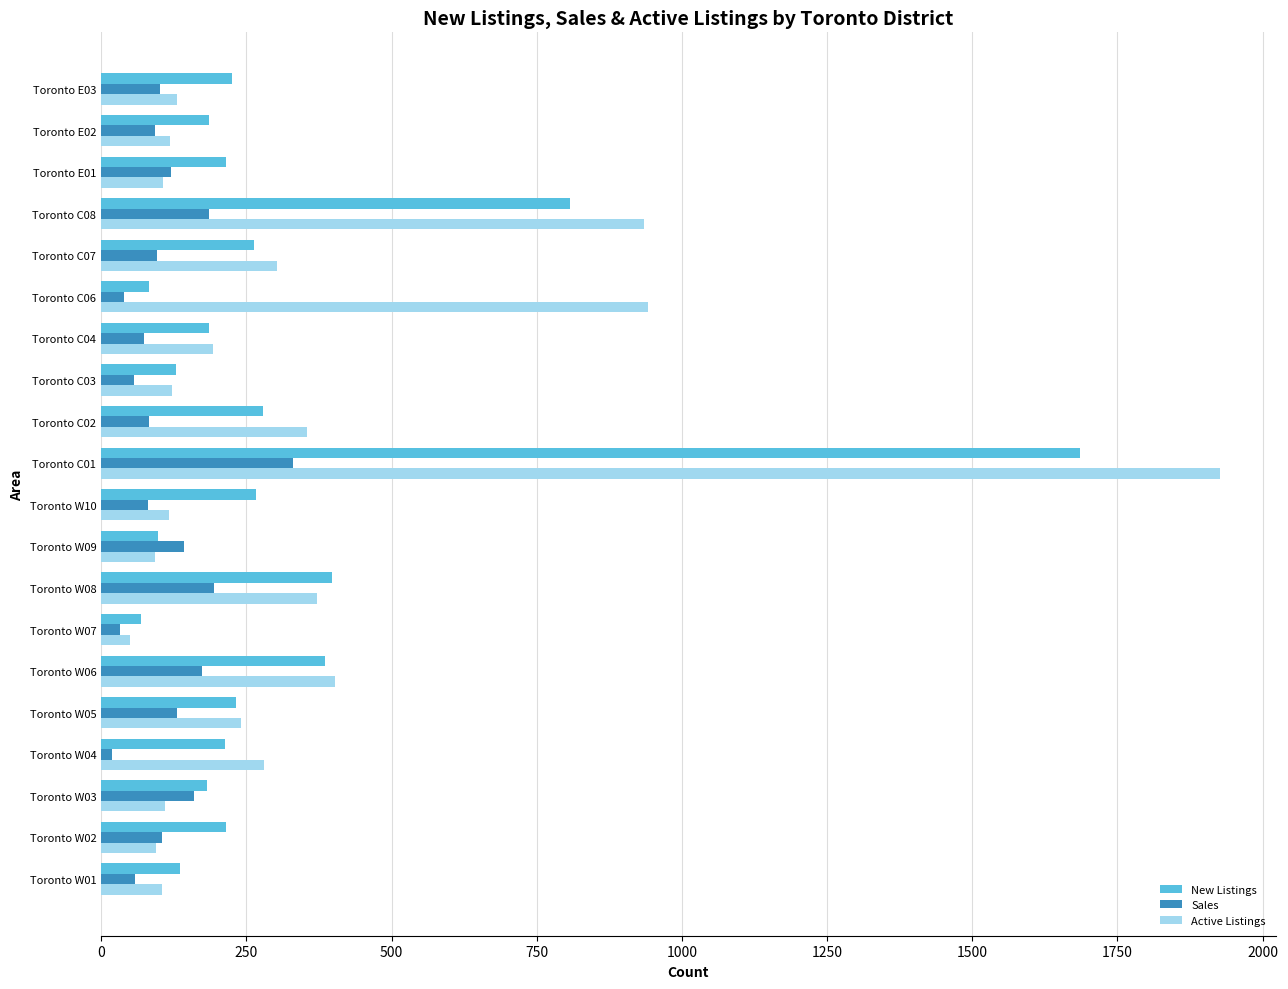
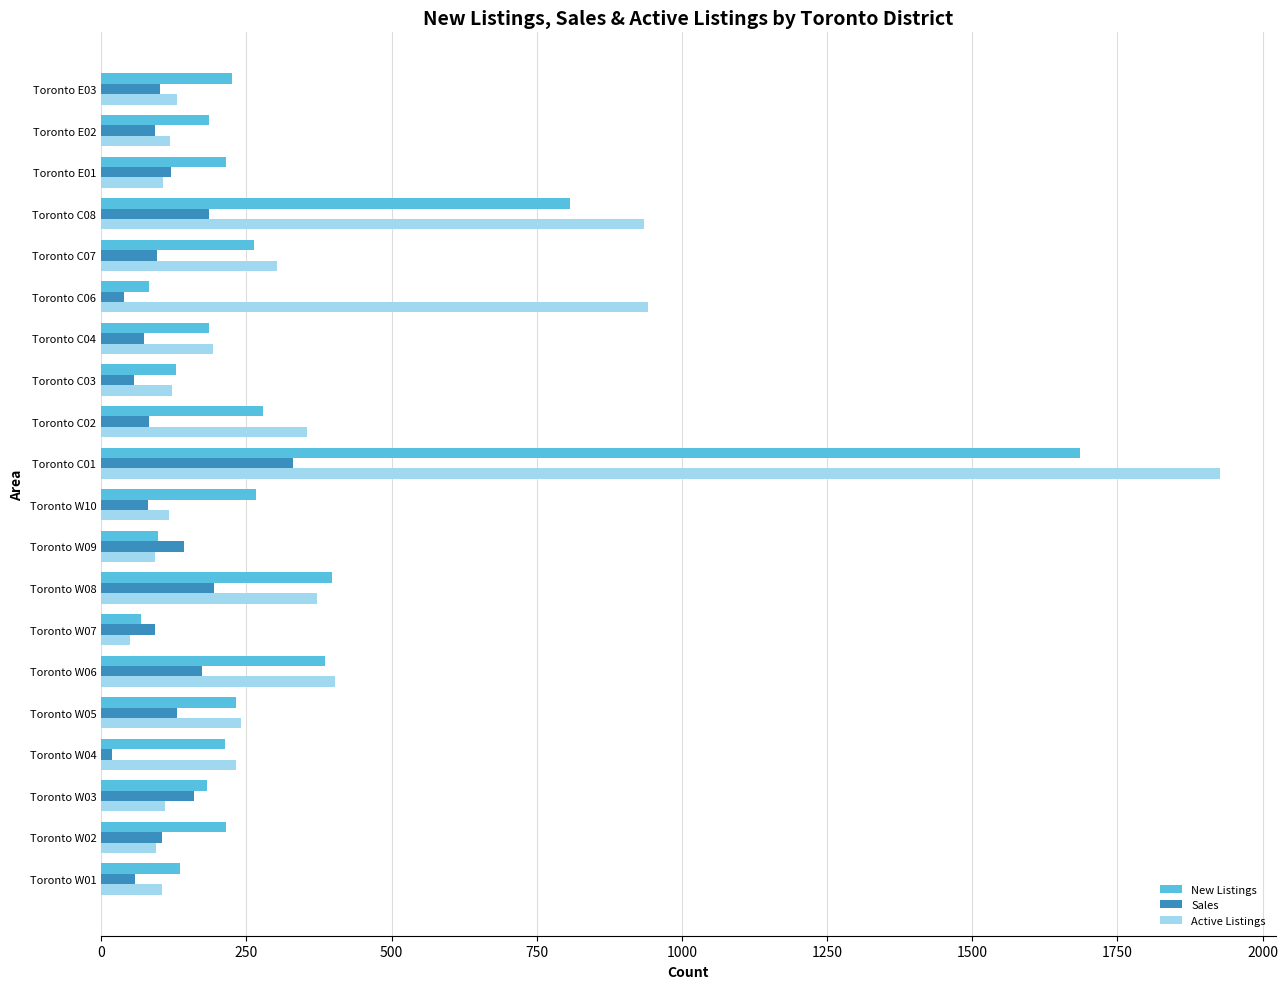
Sales, Toronto W07: 30 -> 90
Active Listings, Toronto W04: 280 -> 230
